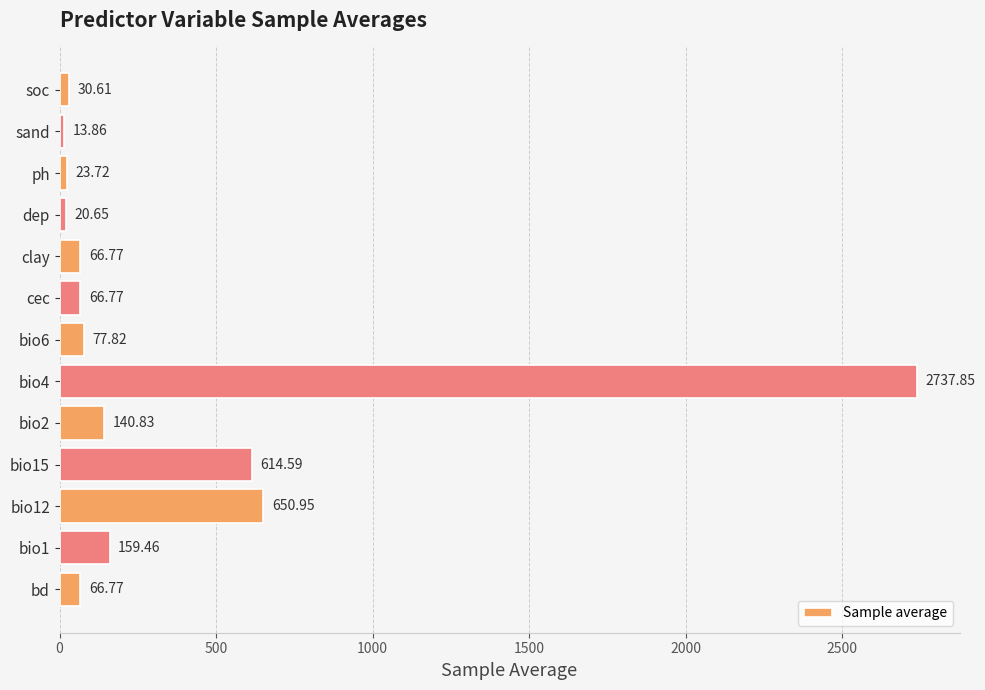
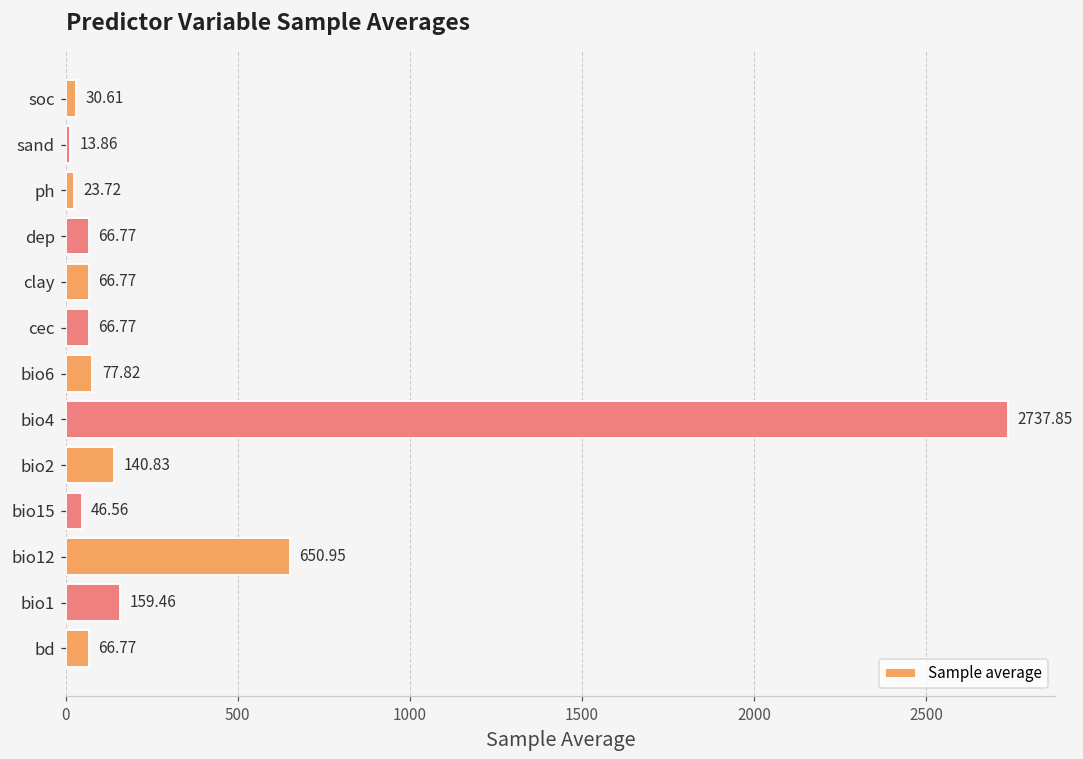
dep: 20.65 -> 66.77
bio15: 614.59 -> 46.56
